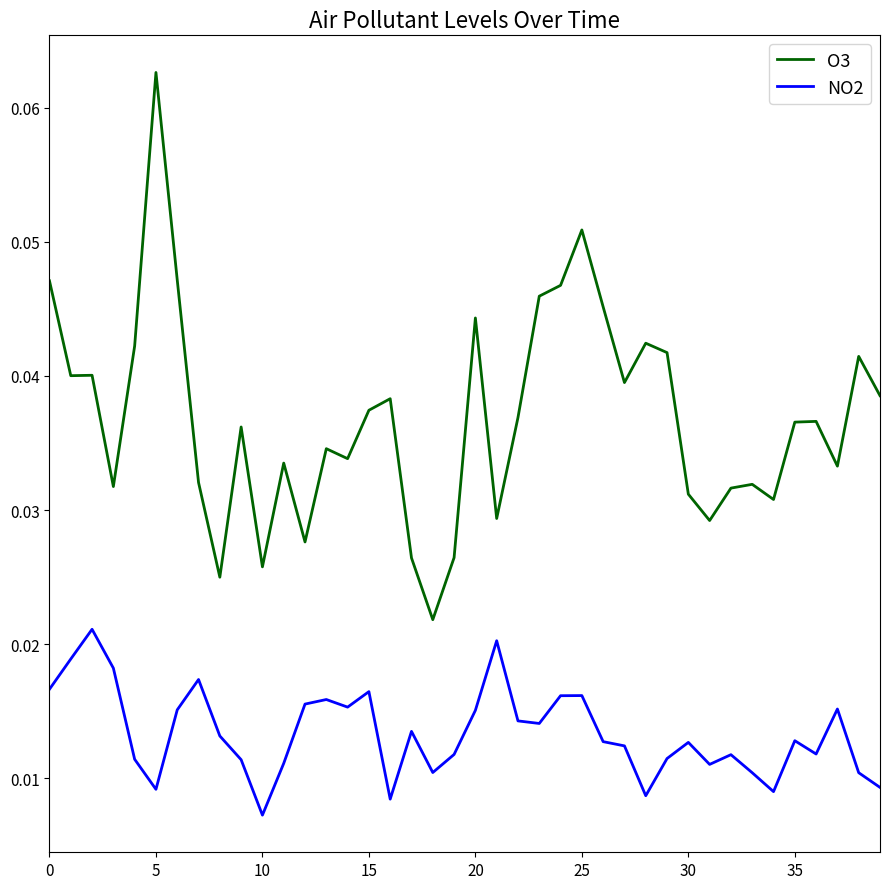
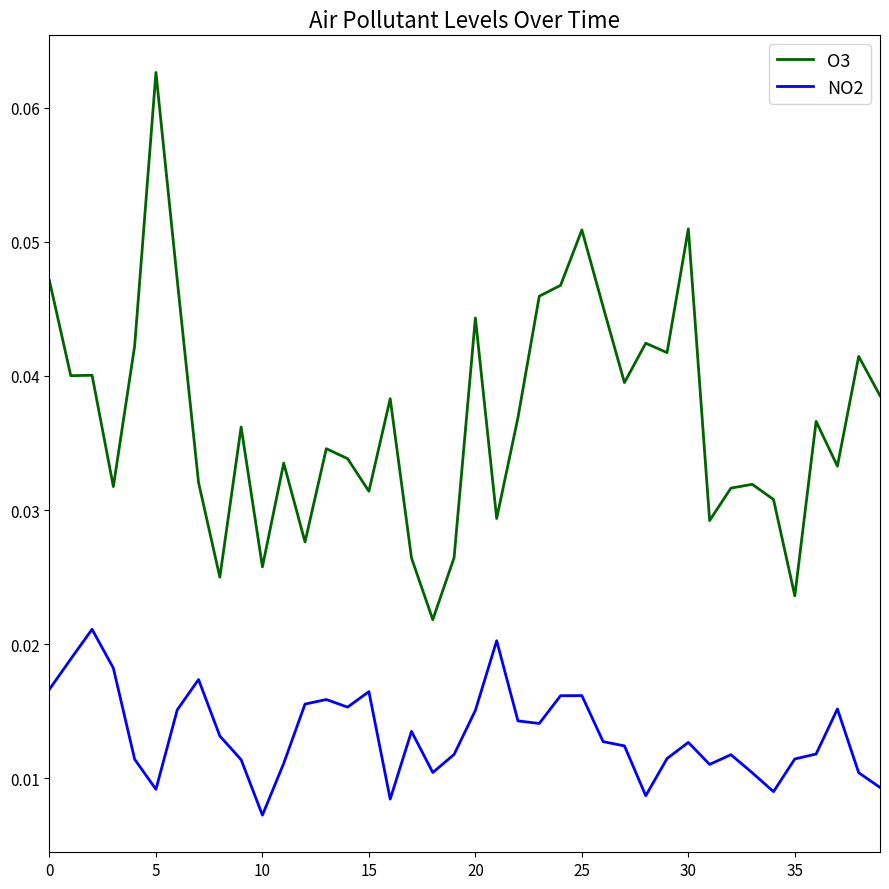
O3, 15: 0.0374 -> 0.0314
O3, 30: 0.0312 -> 0.0510
O3, 35: 0.0366 -> 0.0236
NO2, 35: 0.0128 -> 0.0114
